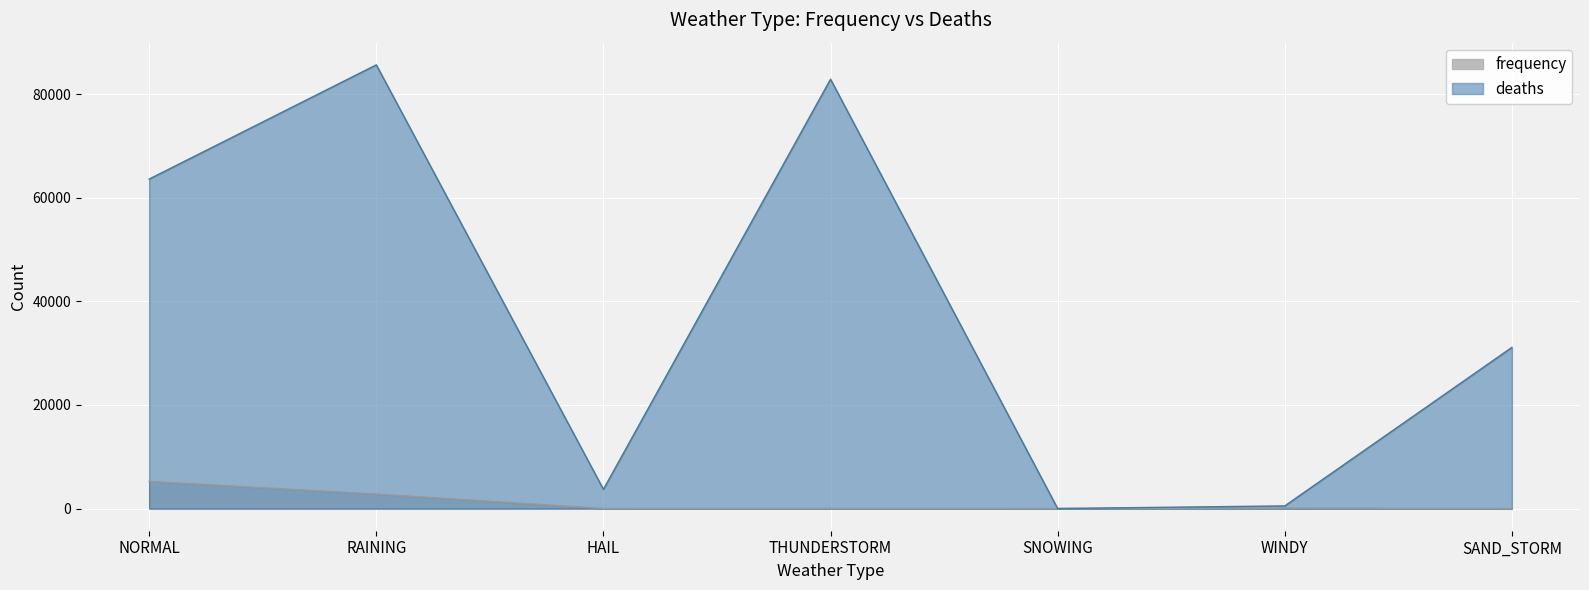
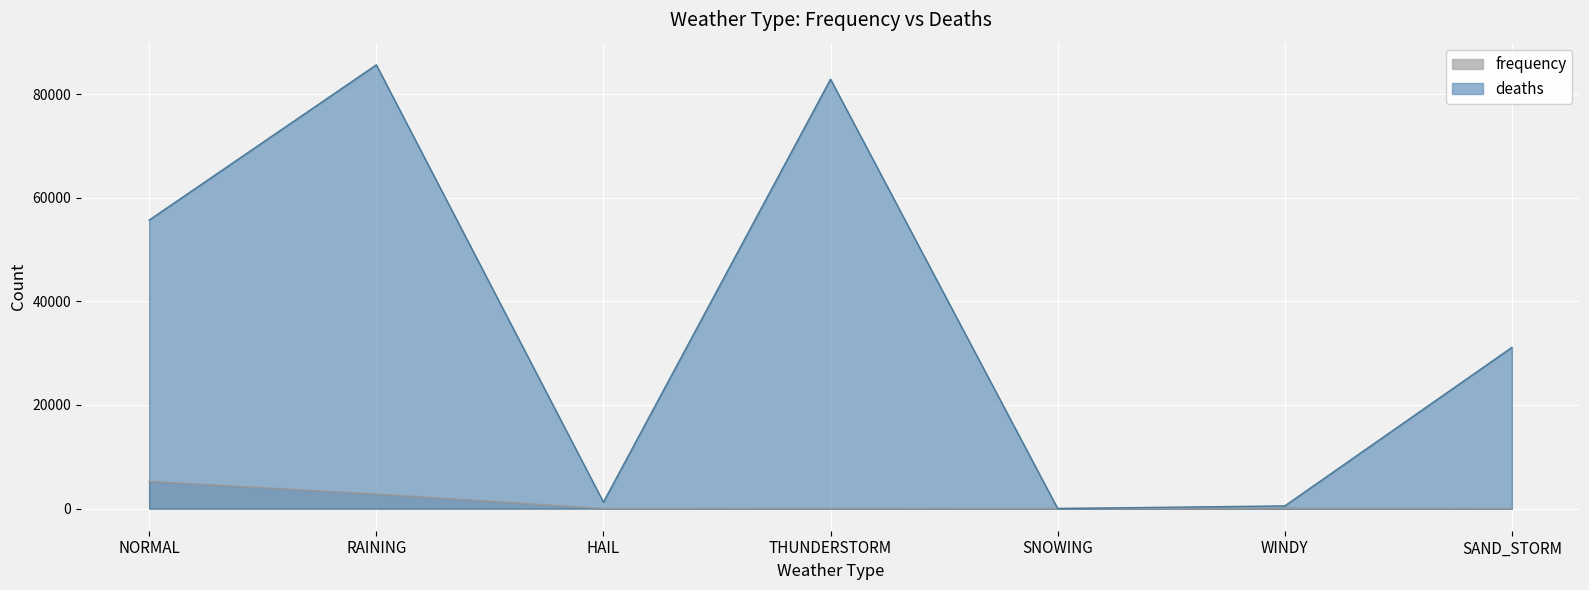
deaths, NORMAL: 64000 -> 56000
deaths, HAIL: 4000 -> 1000
